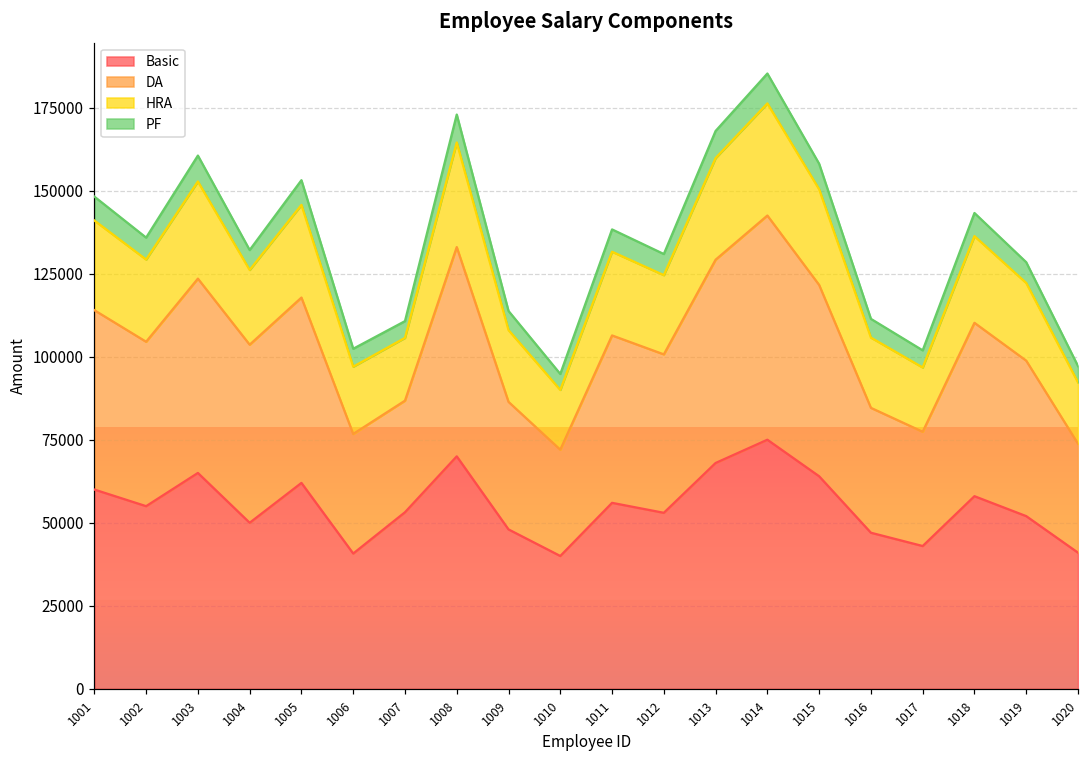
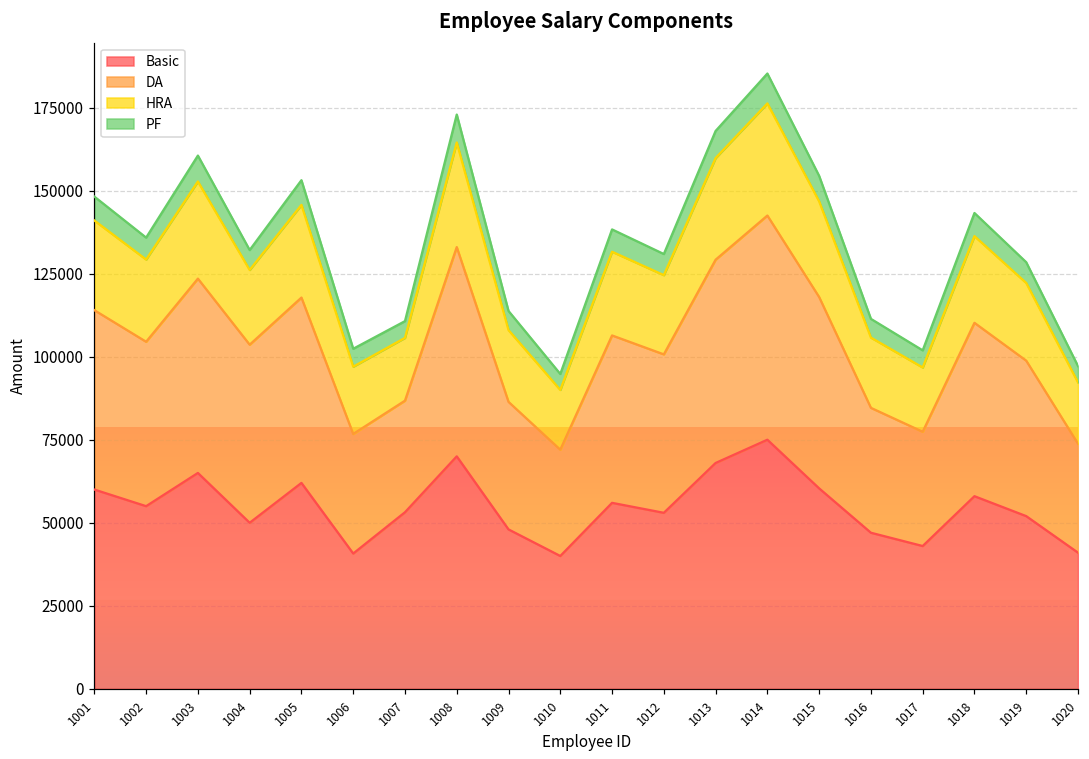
Basic, 1015: 64000 -> 60000
